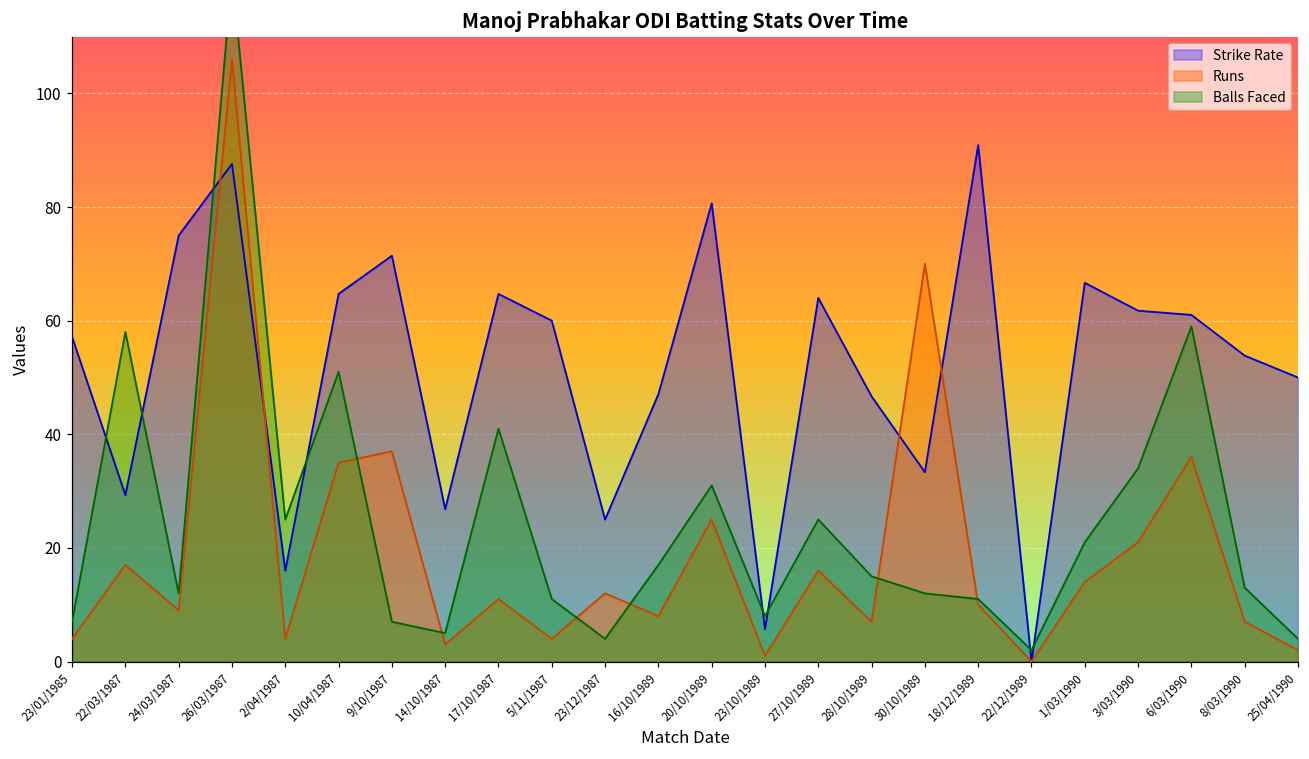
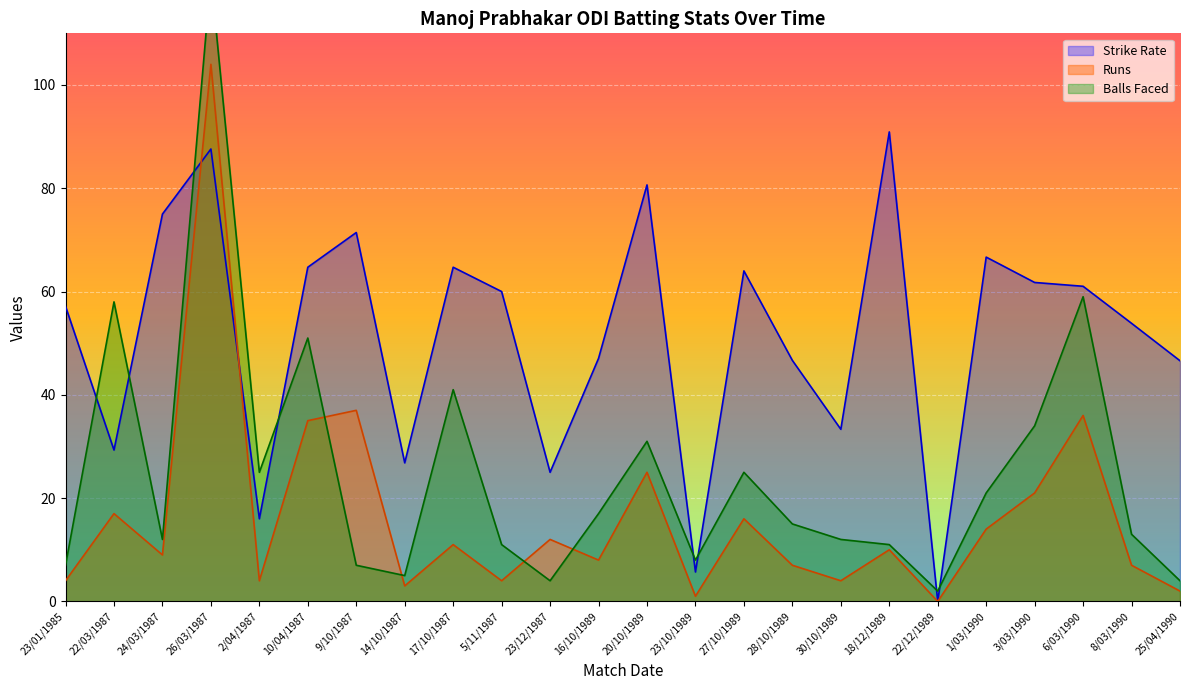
Runs, 26/03/1987: 106 -> 104
Runs, 30/10/1989: 70 -> 4
Strike Rate, 25/04/1990: 50 -> 47
